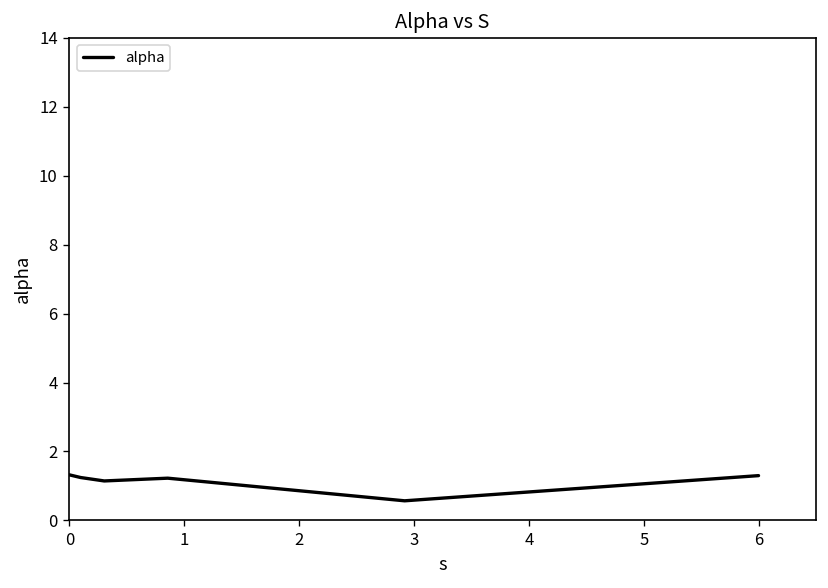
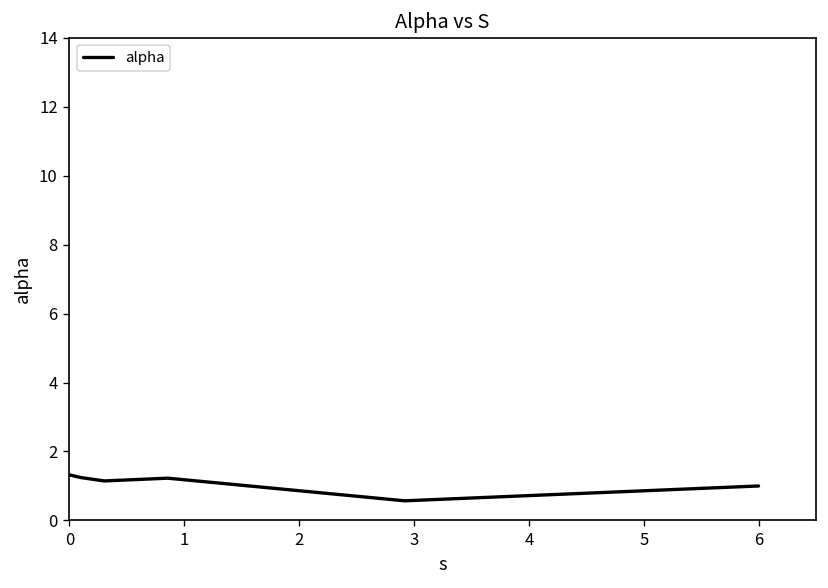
6: 1.3 -> 1.0
